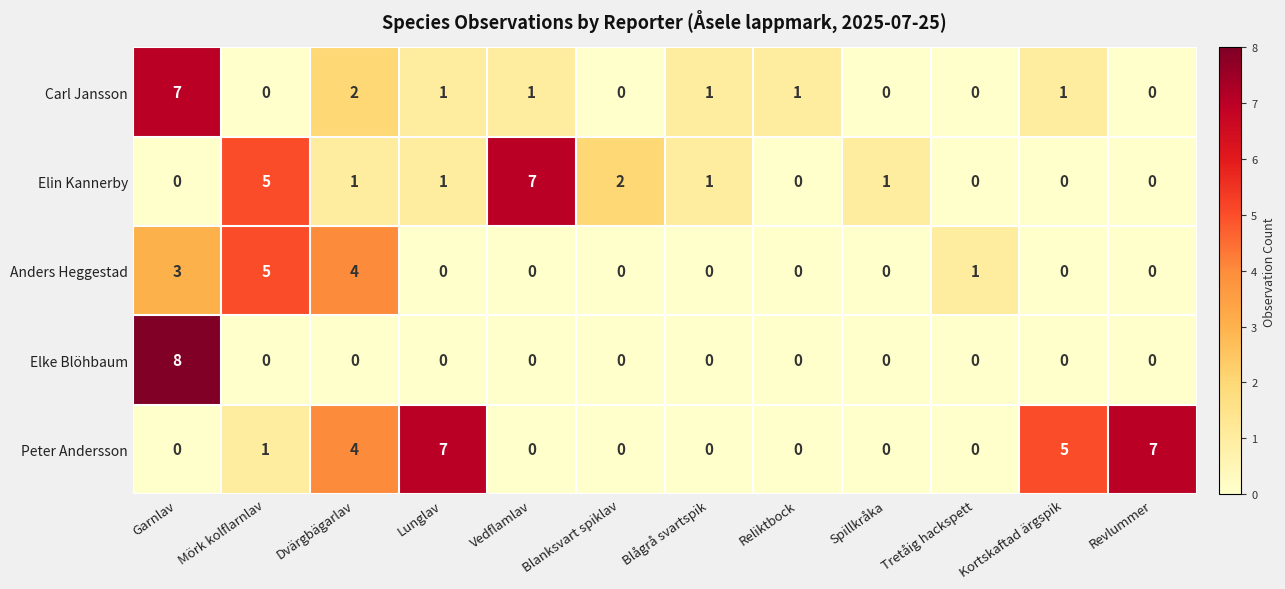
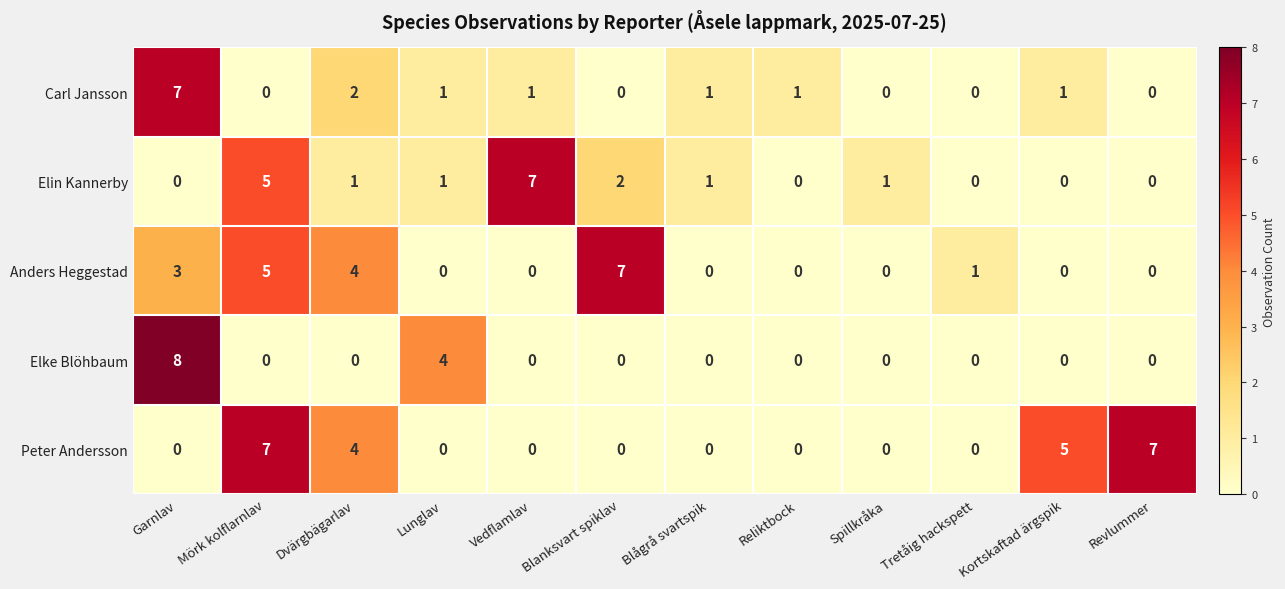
Anders Heggestad, Blanksvart spiklav: 0 -> 7
Elke Blöhbaum, Lunglav: 0 -> 4
Peter Andersson, Mörk kolflarnlav: 1 -> 7
Peter Andersson, Lunglav: 7 -> 0
